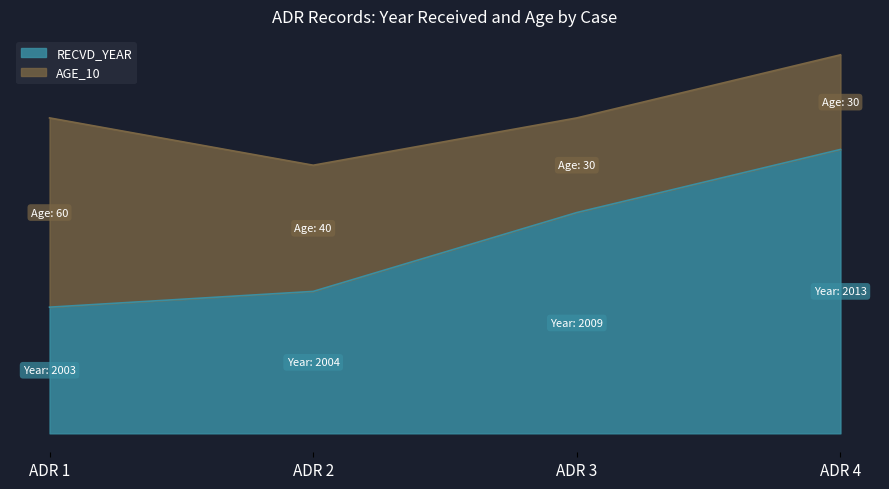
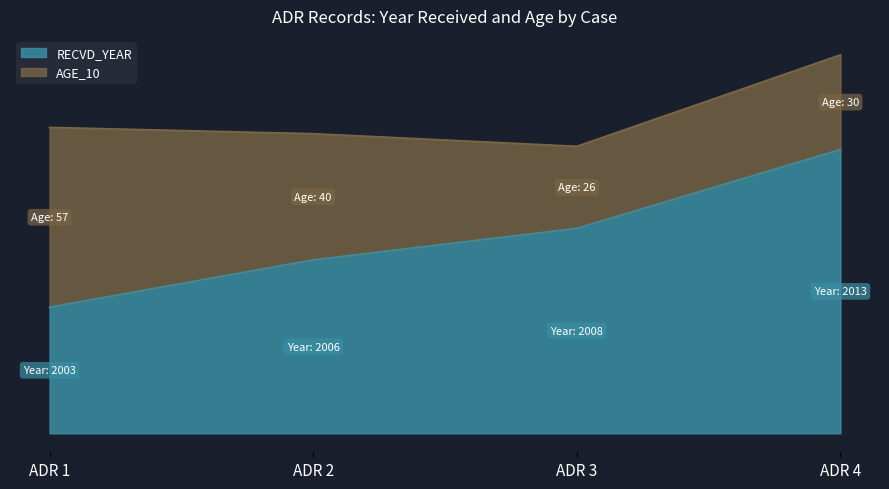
AGE_10, ADR 1: 60 -> 57
RECVD_YEAR, ADR 2: 2004 -> 2006
RECVD_YEAR, ADR 3: 2009 -> 2008
AGE_10, ADR 3: 30 -> 26
